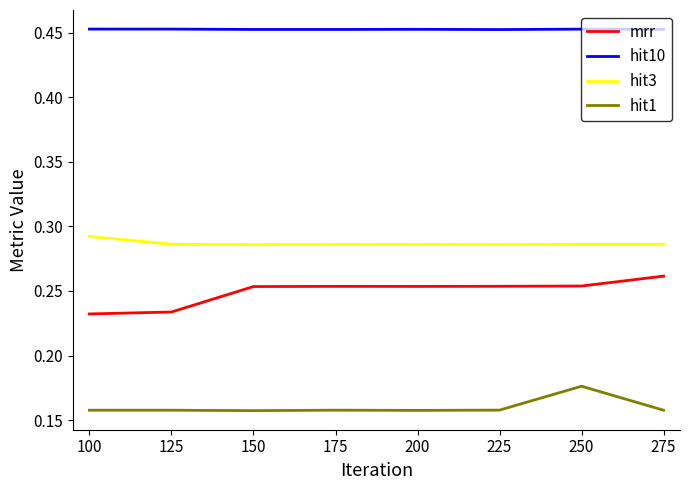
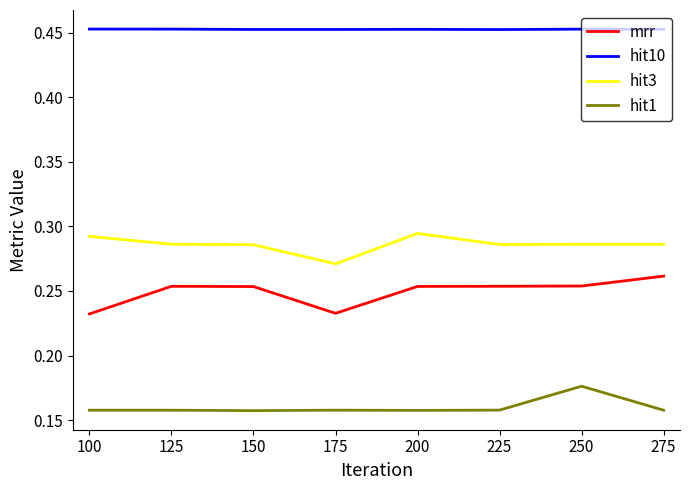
mrr, 125: 0.234 -> 0.254
mrr, 175: 0.254 -> 0.233
hit3, 175: 0.286 -> 0.271
hit3, 200: 0.286 -> 0.295
